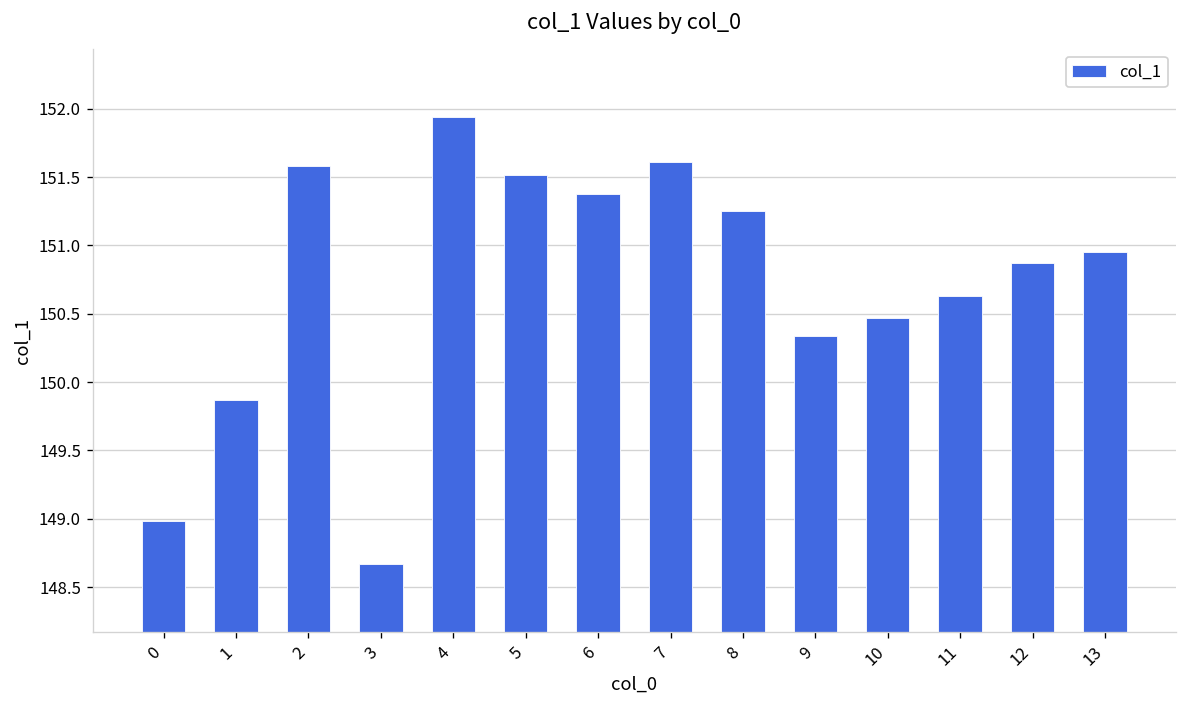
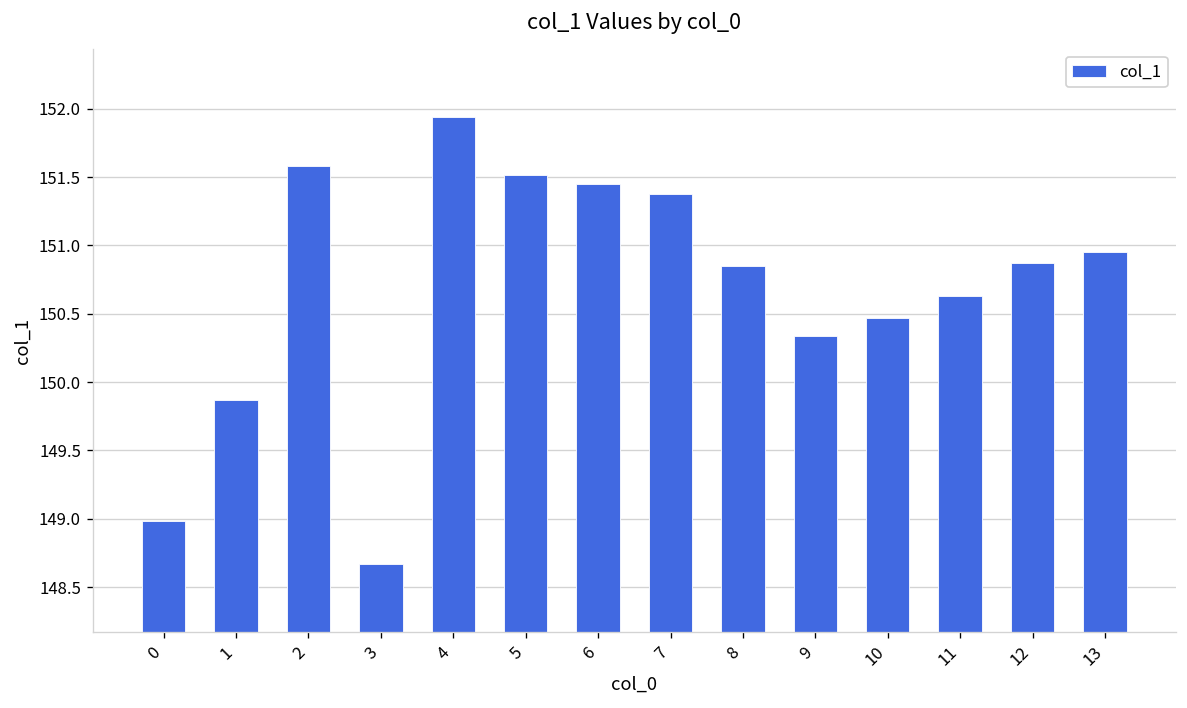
6: 151.38 -> 151.45
7: 151.61 -> 151.38
8: 151.25 -> 150.85
